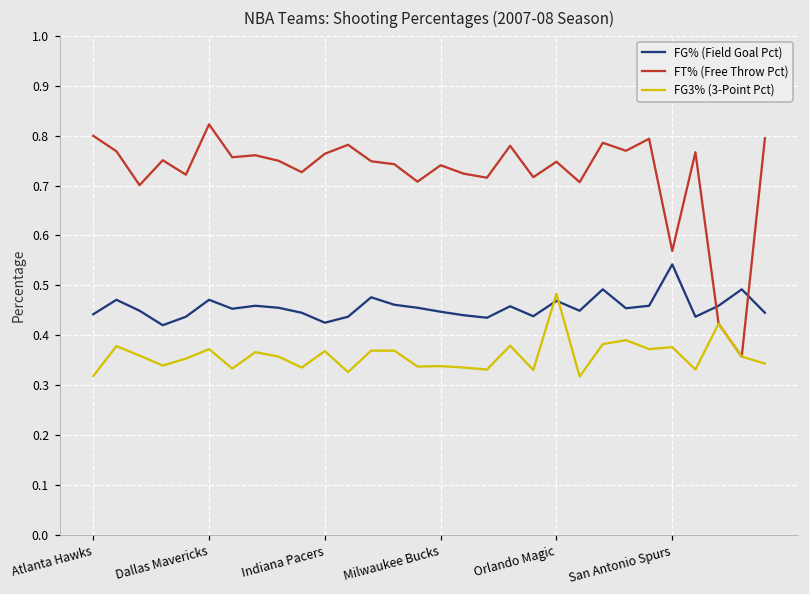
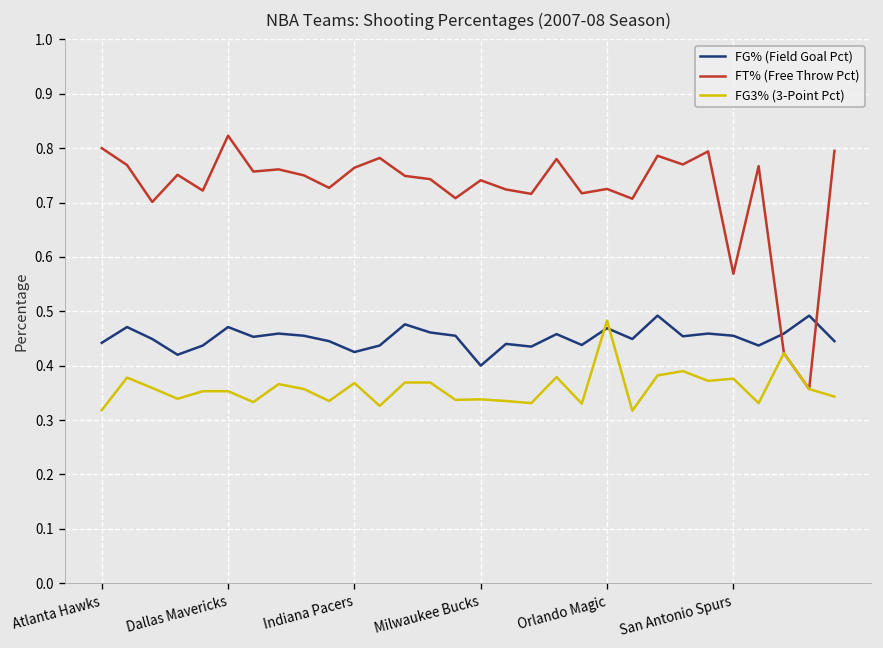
FG3% (3-Point Pct), Dallas Mavericks: 0.37 -> 0.35
FG% (Field Goal Pct), Milwaukee Bucks: 0.45 -> 0.40
FT% (Free Throw Pct), Orlando Magic: 0.75 -> 0.73
FG% (Field Goal Pct), San Antonio Spurs: 0.54 -> 0.46
